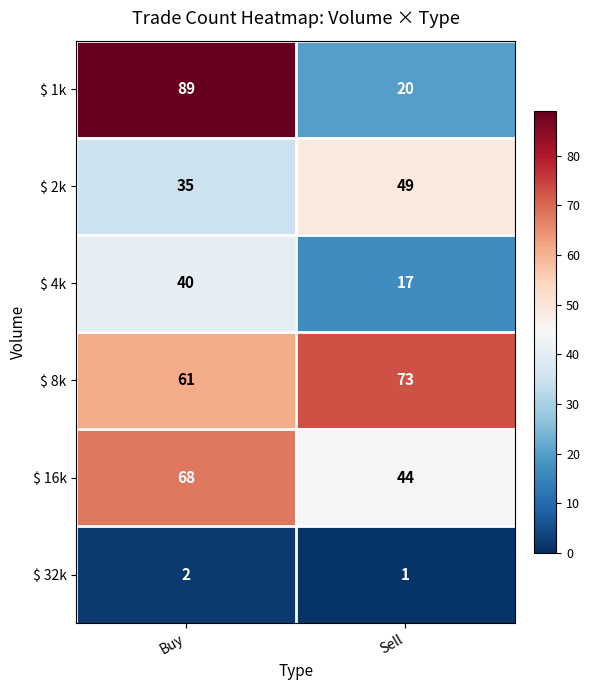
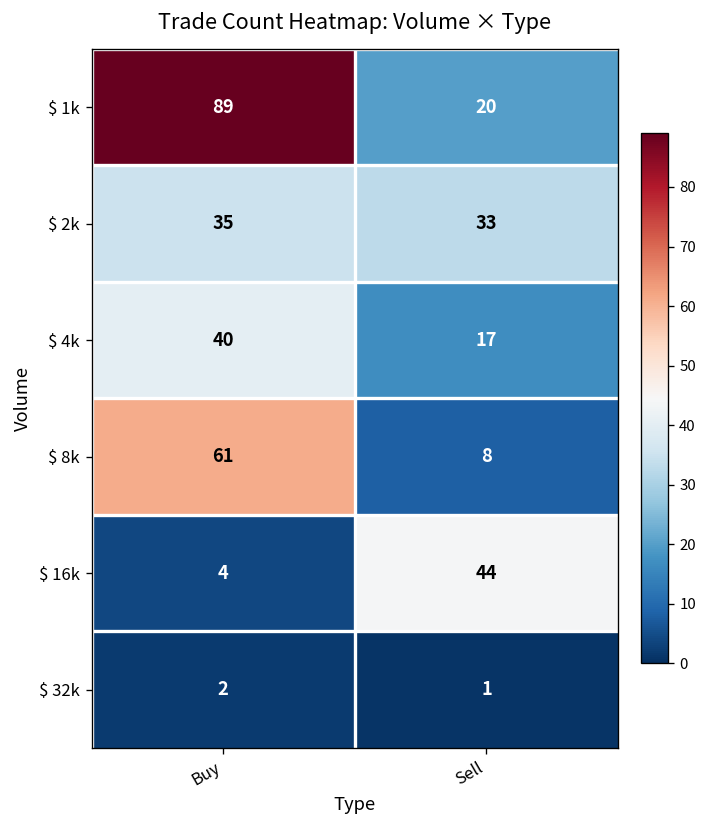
$ 2k, Sell: 49 -> 33
$ 8k, Sell: 73 -> 8
$ 16k, Buy: 68 -> 4
